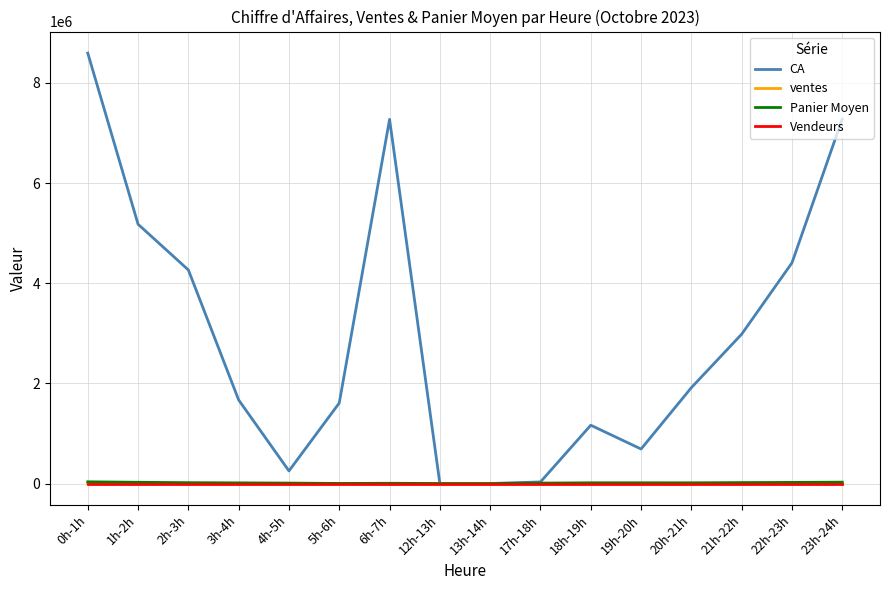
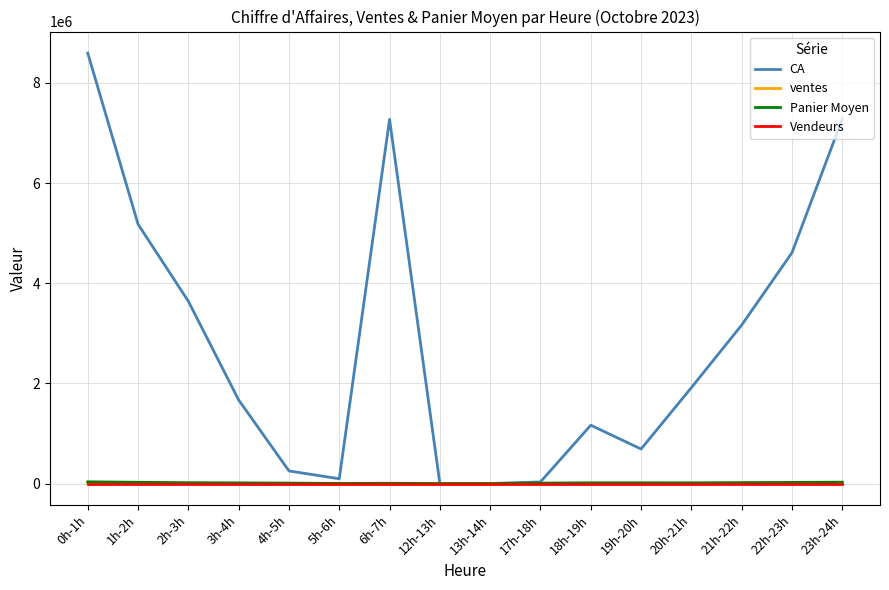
CA, 2h-3h: 4300000 -> 3600000
CA, 5h-6h: 1600000 -> 100000
CA, 21h-22h: 3000000 -> 3200000
CA, 22h-23h: 4400000 -> 4600000
